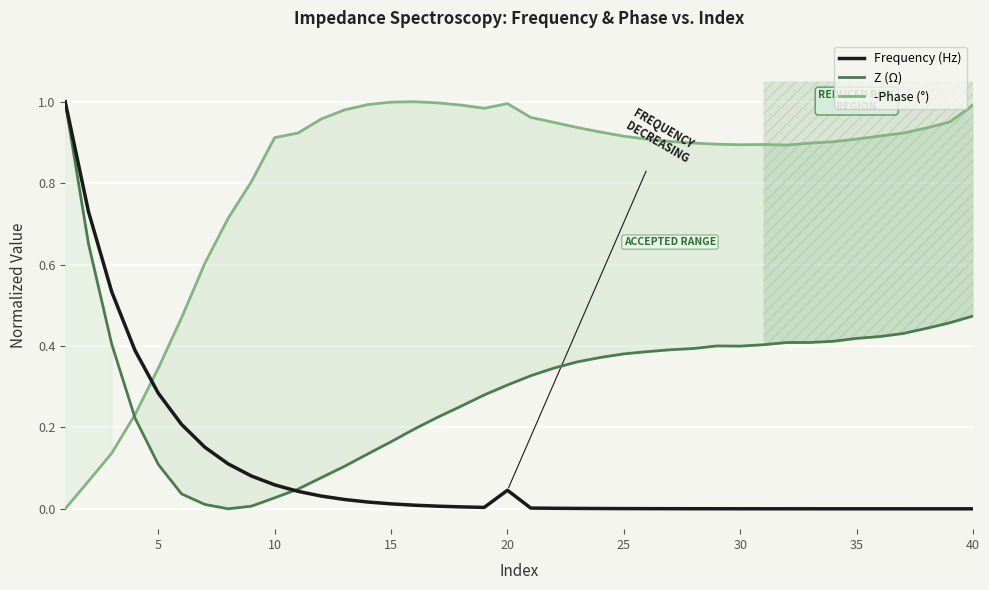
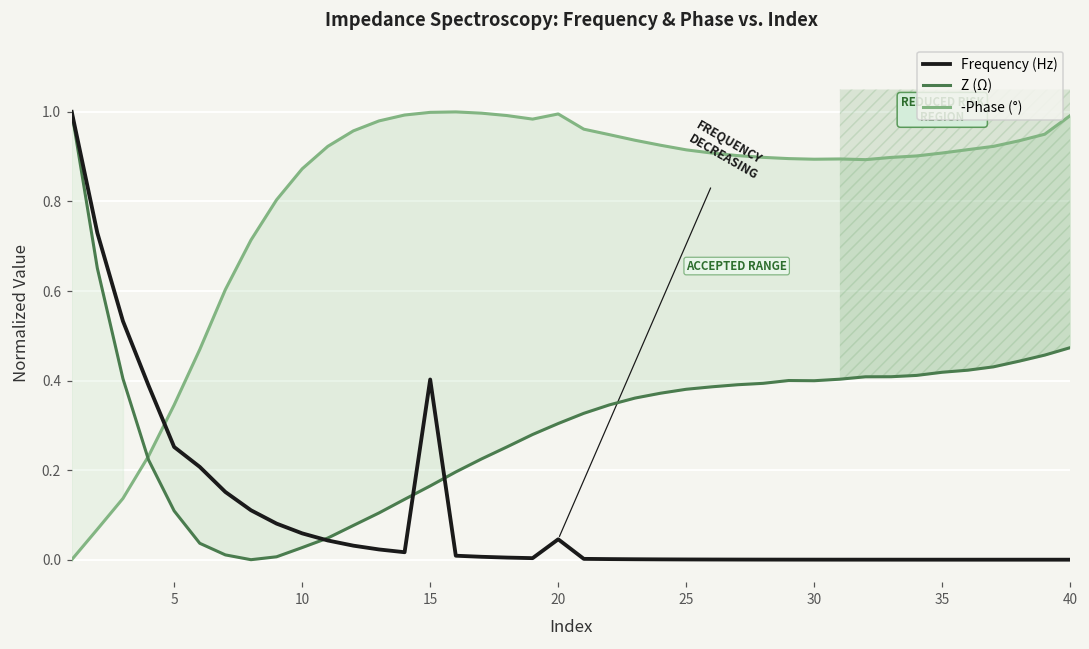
Frequency (Hz), 5: 0.28 -> 0.25
-Phase (°), 10: 0.91 -> 0.87
Frequency (Hz), 15: 0.01 -> 0.40
